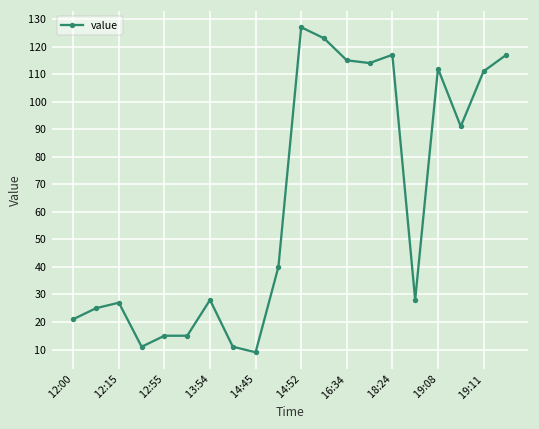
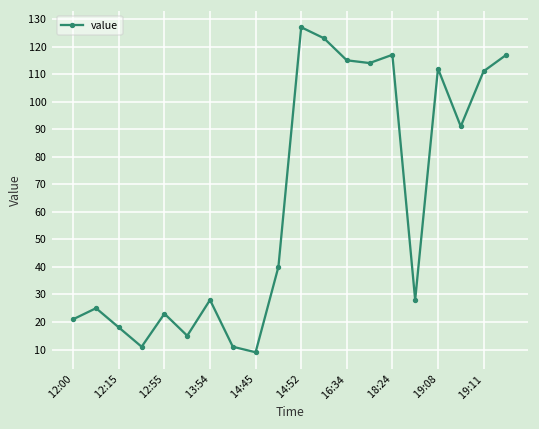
12:15: 27 -> 18
12:55: 15 -> 23
